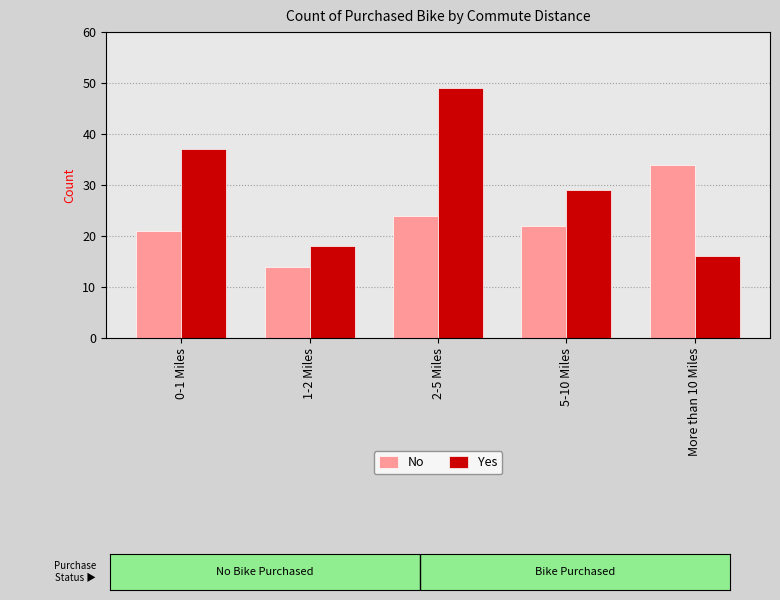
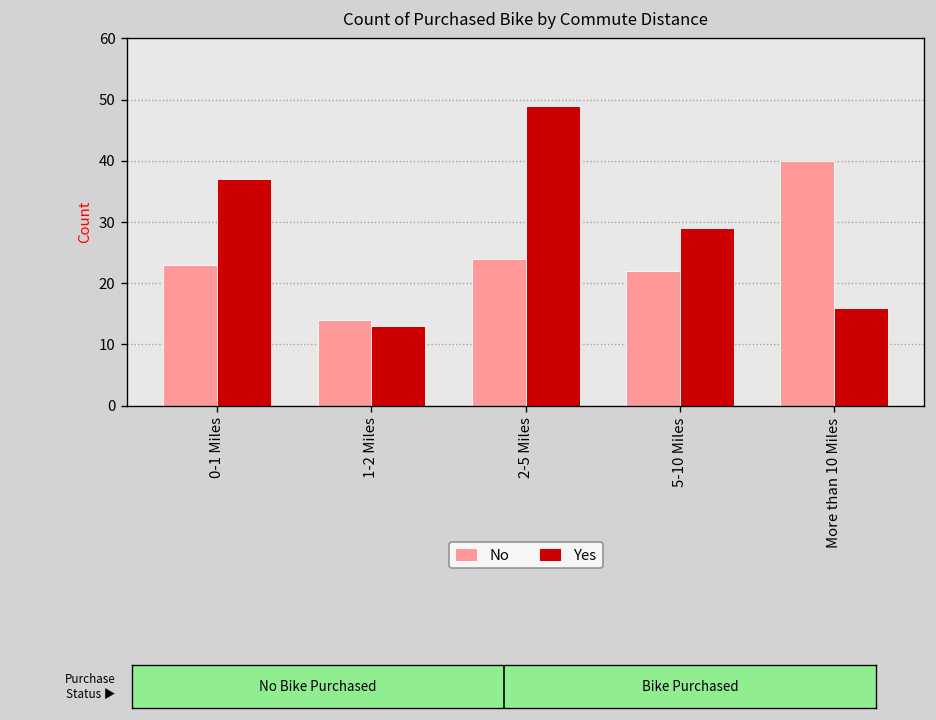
No, 0-1 Miles: 21 -> 23
Yes, 1-2 Miles: 18 -> 13
No, More than 10 Miles: 34 -> 40
